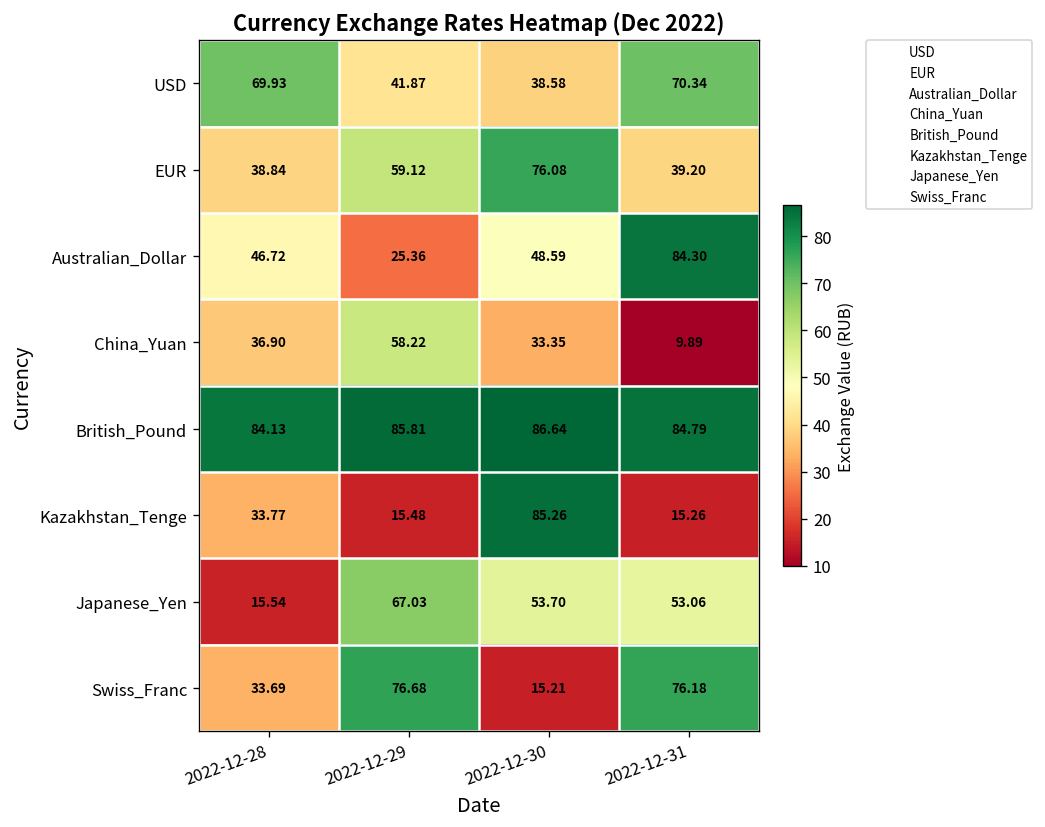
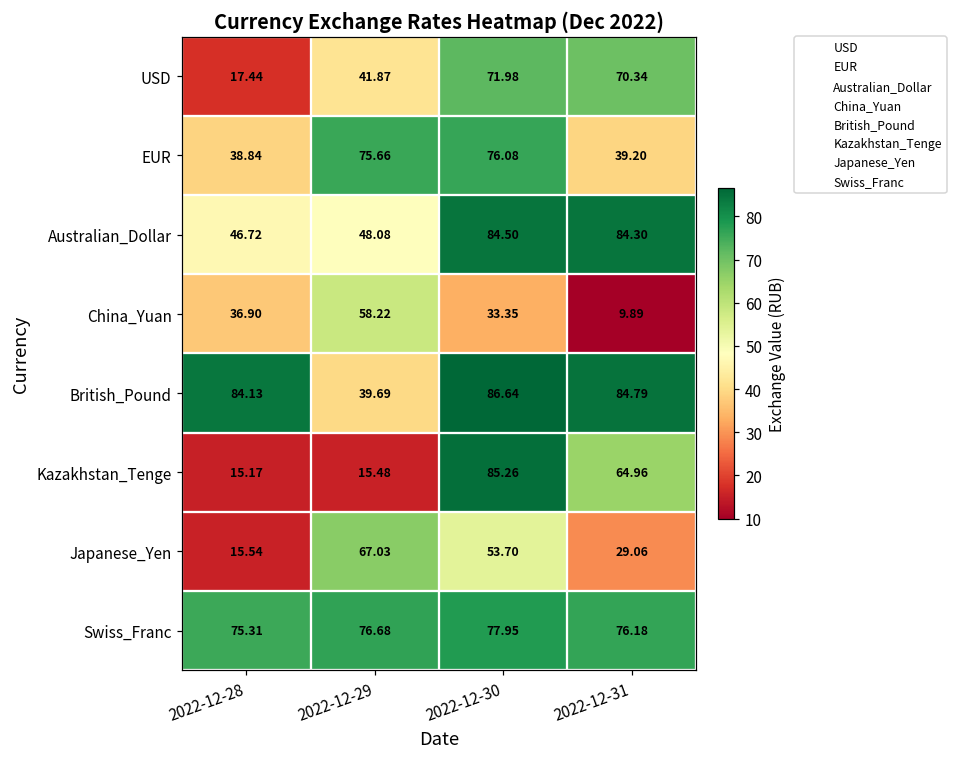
USD, 2022-12-28: 69.93 -> 17.44
USD, 2022-12-30: 38.58 -> 71.98
EUR, 2022-12-29: 59.12 -> 75.66
Australian_Dollar, 2022-12-29: 25.36 -> 48.08
Australian_Dollar, 2022-12-30: 48.59 -> 84.50
British_Pound, 2022-12-29: 85.81 -> 39.69
Kazakhstan_Tenge, 2022-12-28: 33.77 -> 15.17
Kazakhstan_Tenge, 2022-12-31: 15.26 -> 64.96
Japanese_Yen, 2022-12-31: 53.06 -> 29.06
Swiss_Franc, 2022-12-28: 33.69 -> 75.31
Swiss_Franc, 2022-12-30: 15.21 -> 77.95
